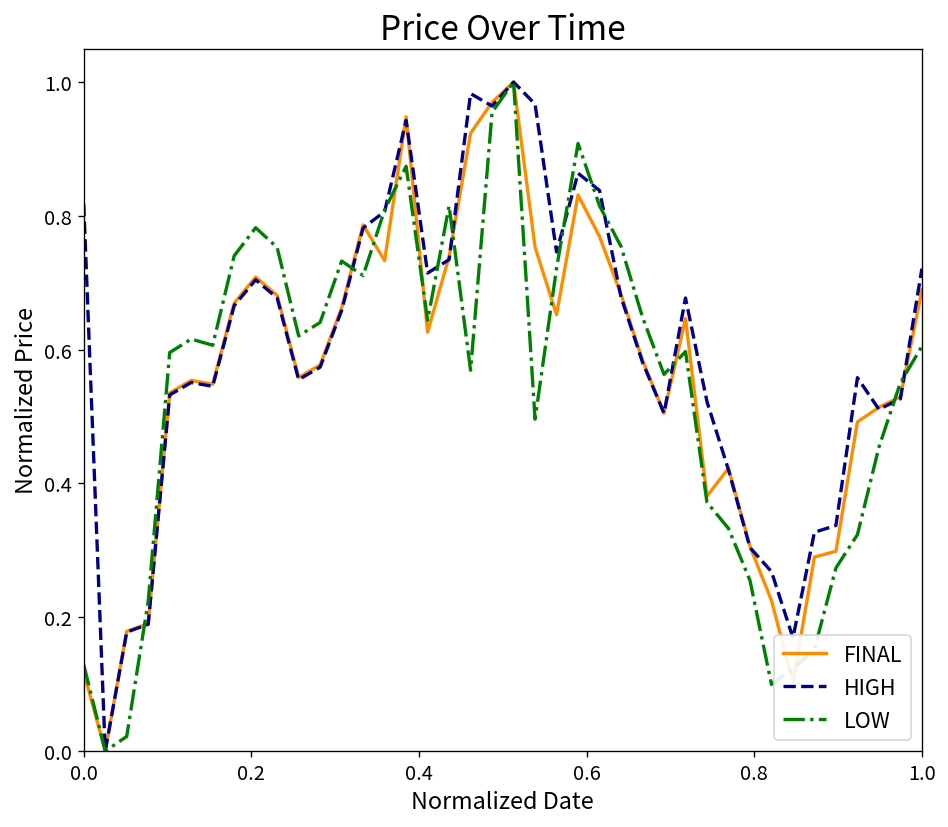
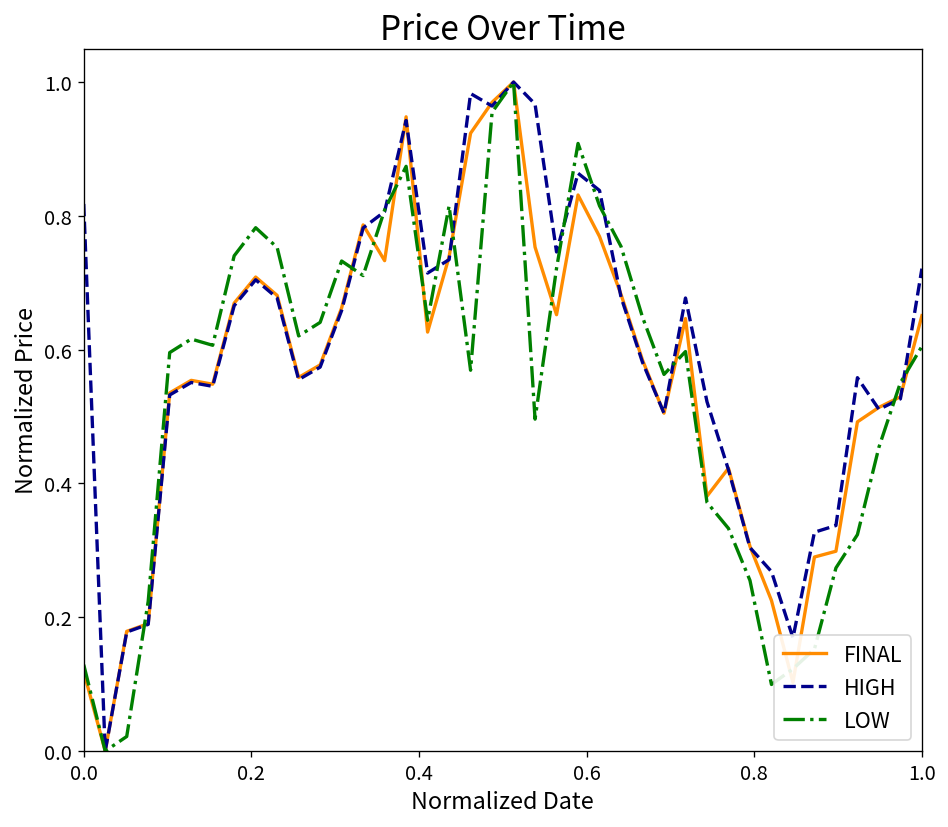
FINAL, 1.0: 0.69 -> 0.65
